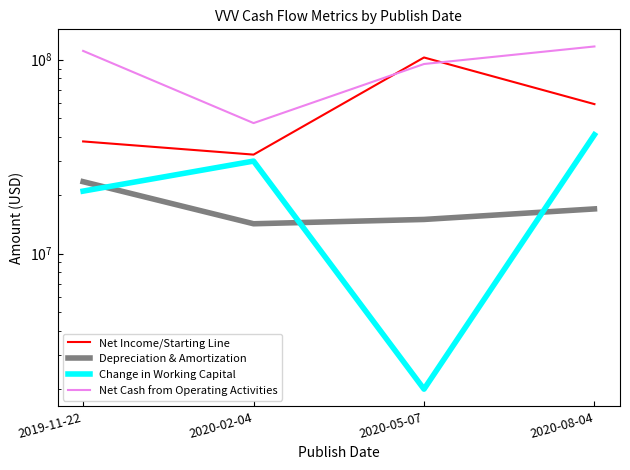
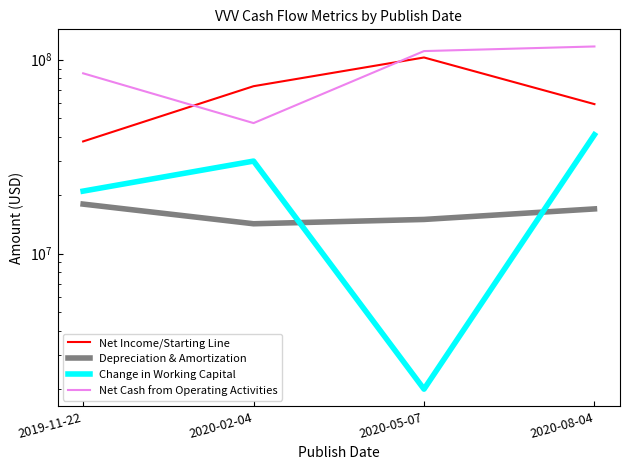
Depreciation & Amortization, 2019-11-22: 23000000 -> 18000000
Net Cash from Operating Activities, 2019-11-22: 110000000 -> 90000000
Net Income/Starting Line, 2020-02-04: 32000000 -> 73000000
Net Cash from Operating Activities, 2020-05-07: 100000000 -> 110000000
